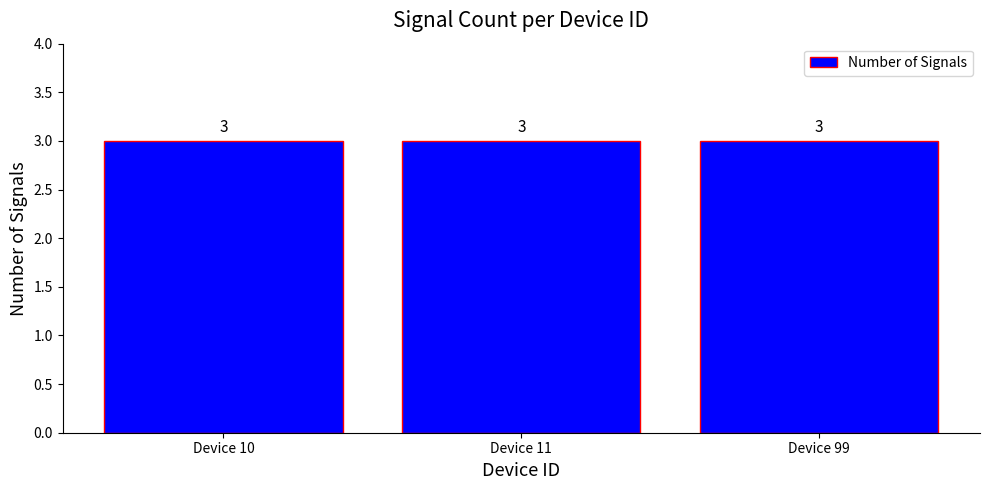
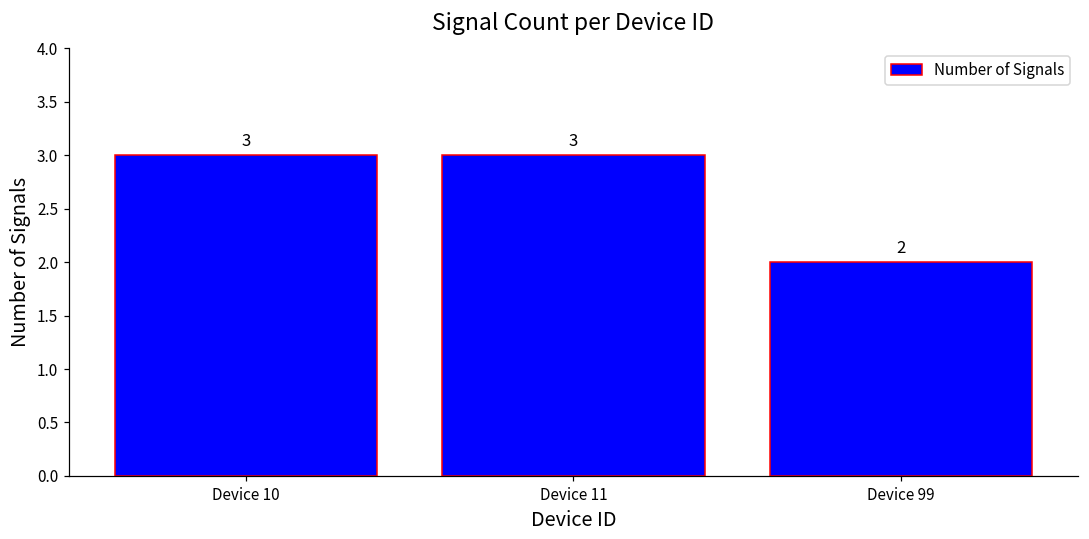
Device 99: 3 -> 2
